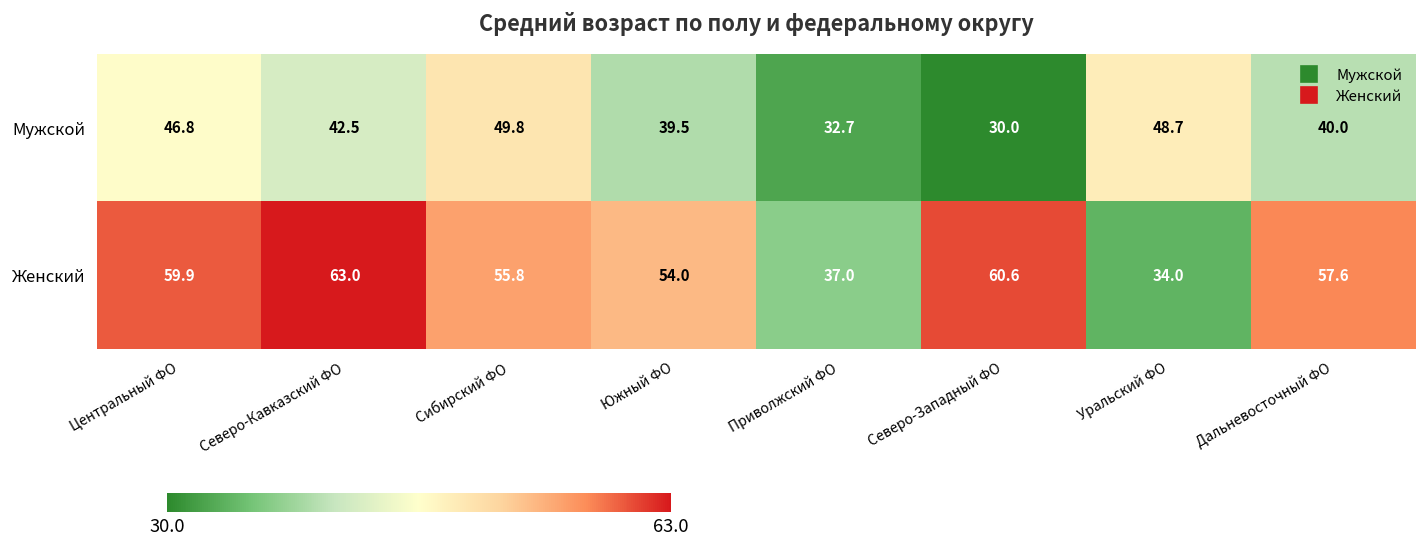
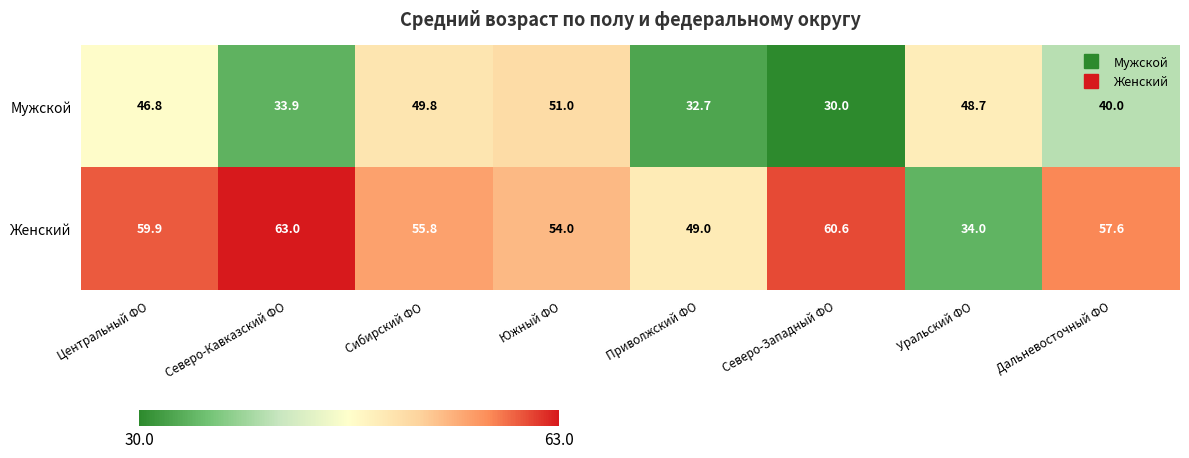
Мужской, Северо-Кавказский ФО: 42.5 -> 33.9
Мужской, Южный ФО: 39.5 -> 51.0
Женский, Приволжский ФО: 37.0 -> 49.0
